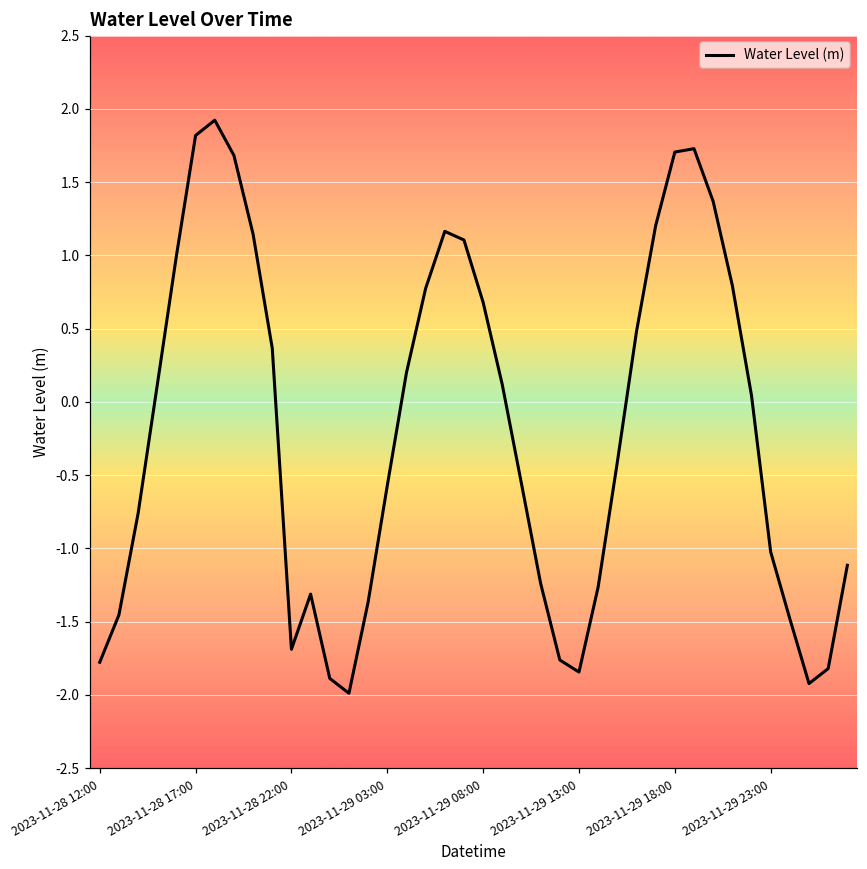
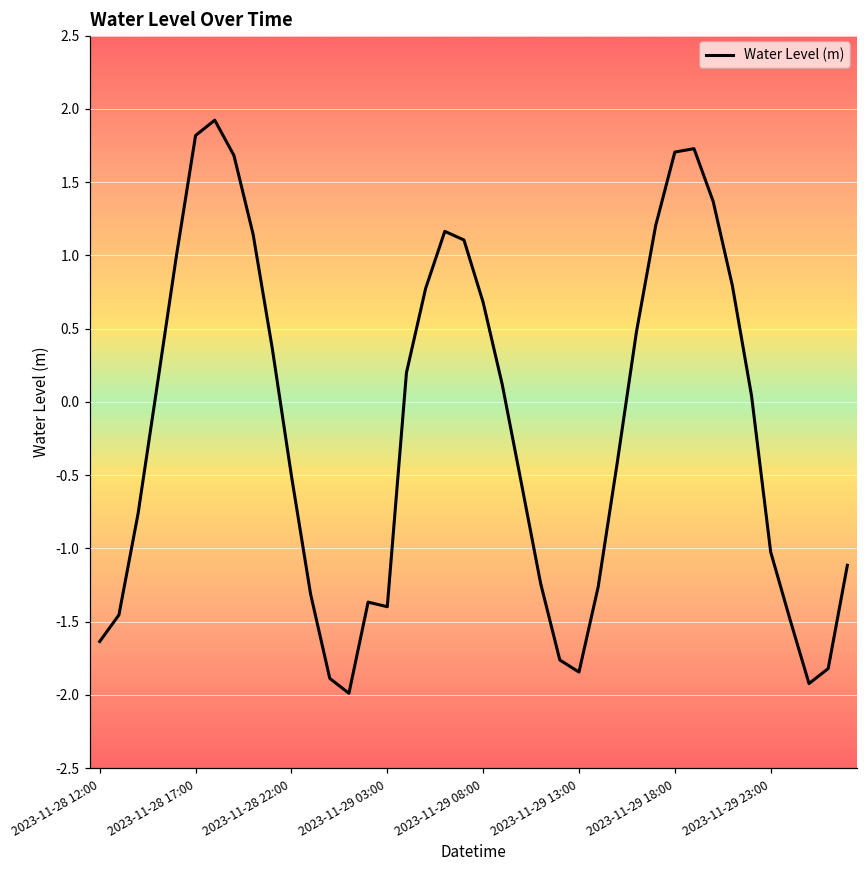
2023-11-28 12:00: -1.78 -> -1.64
2023-11-28 22:00: -1.69 -> -0.50
2023-11-29 03:00: -0.57 -> -1.40
